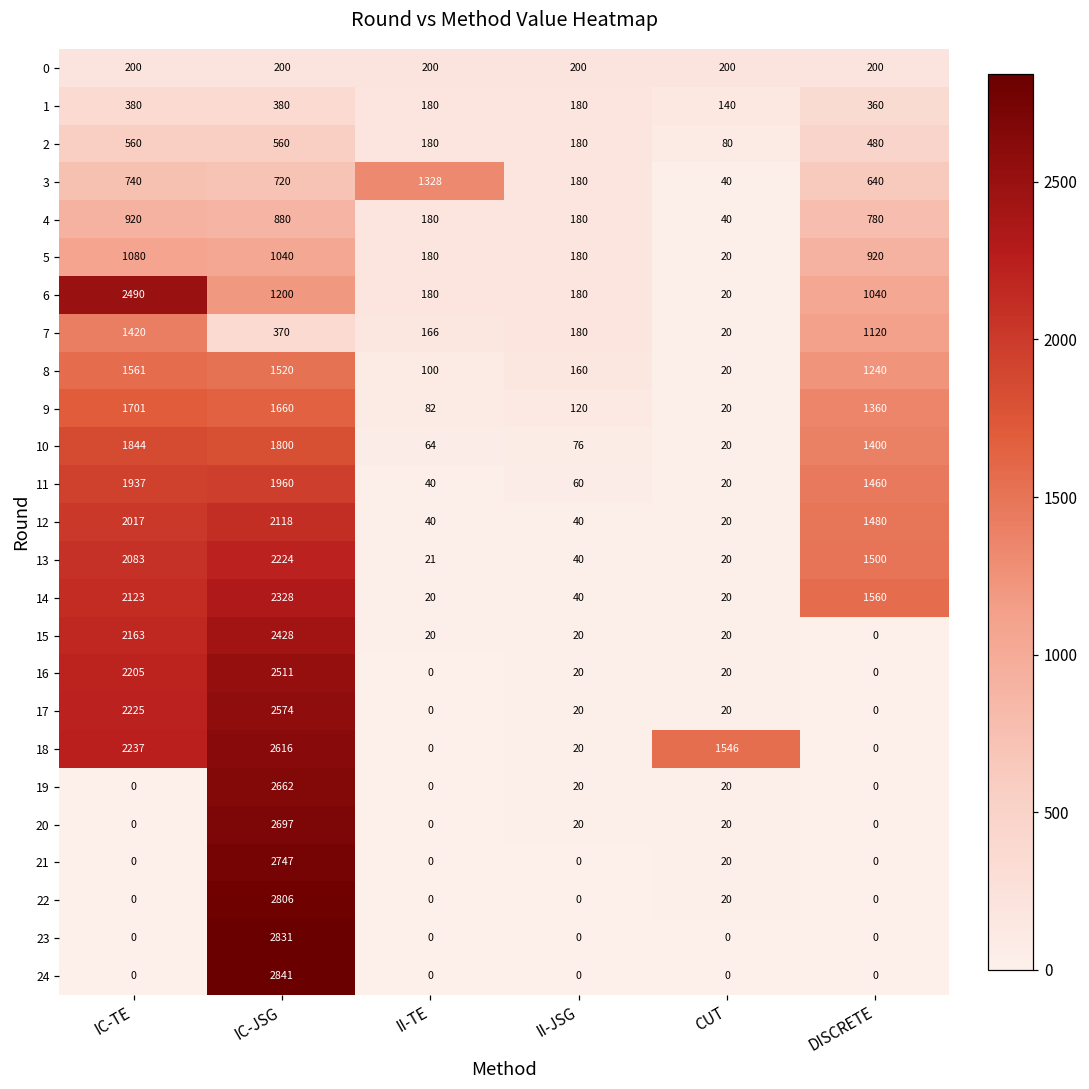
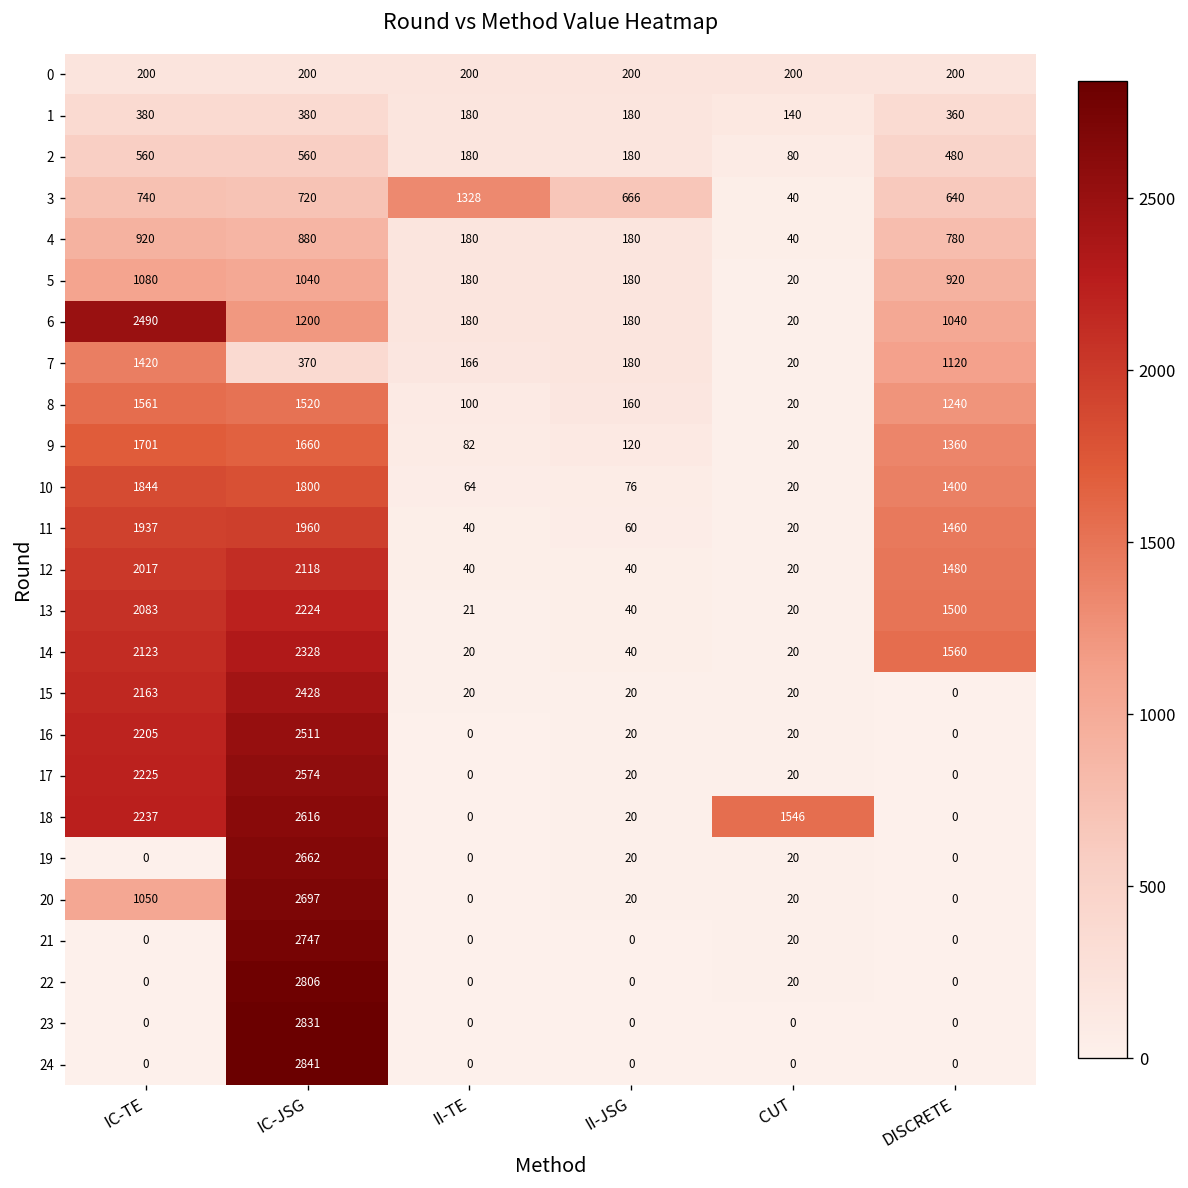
3, II-JSG: 180 -> 666
20, IC-TE: 0 -> 1050
